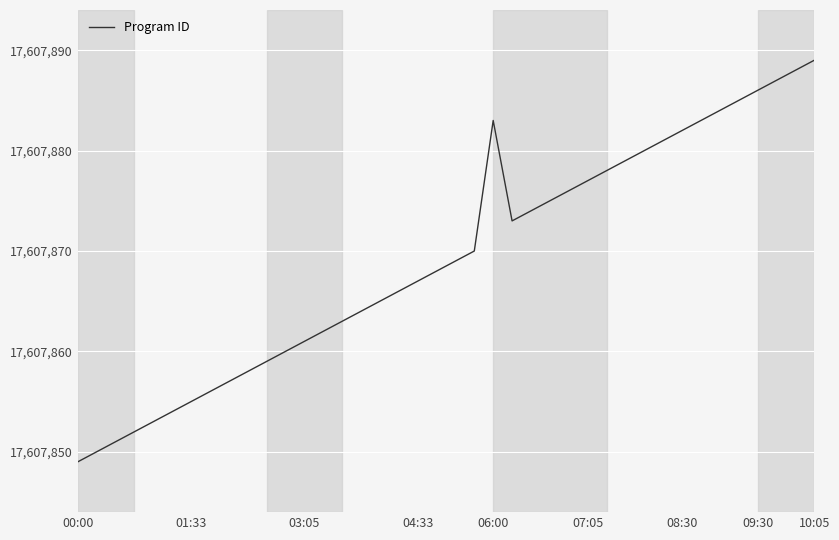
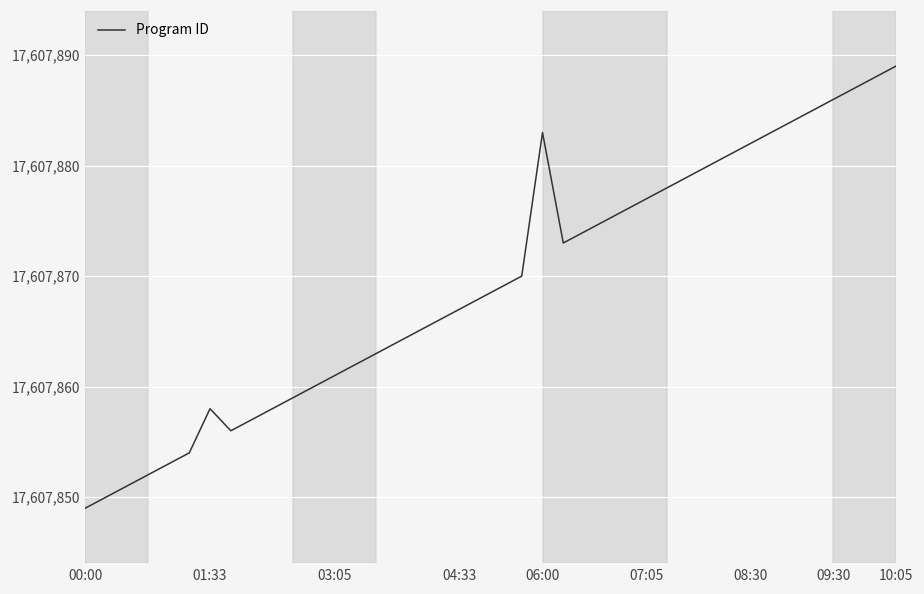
01:33: 17,607,855 -> 17,607,858
